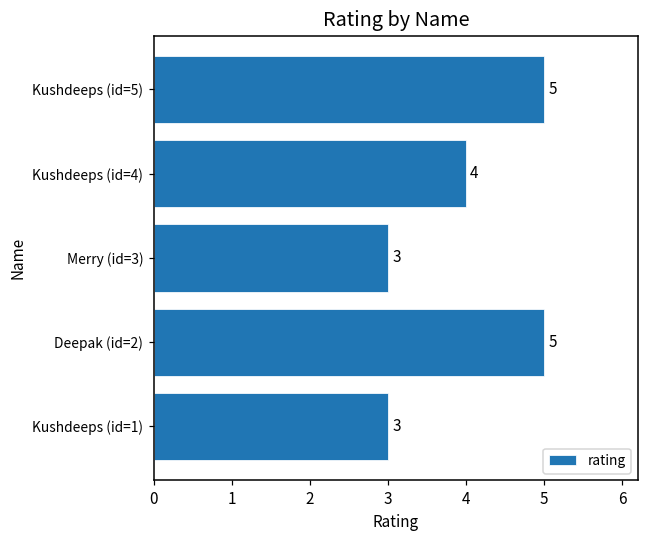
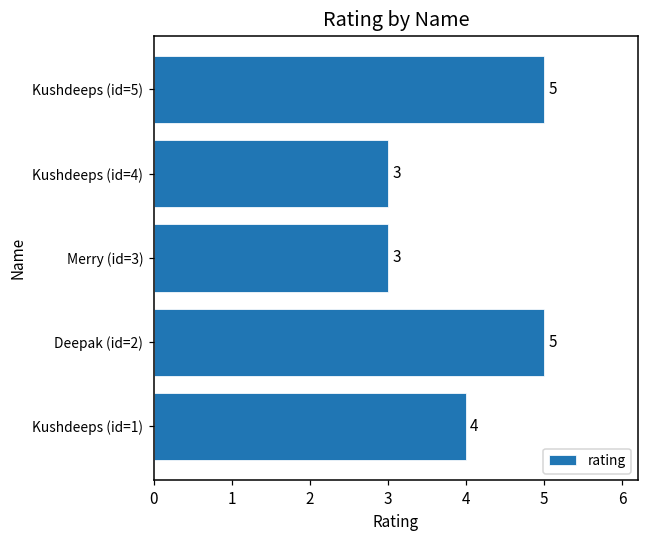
Kushdeeps (id=4): 4 -> 3
Kushdeeps (id=1): 3 -> 4
